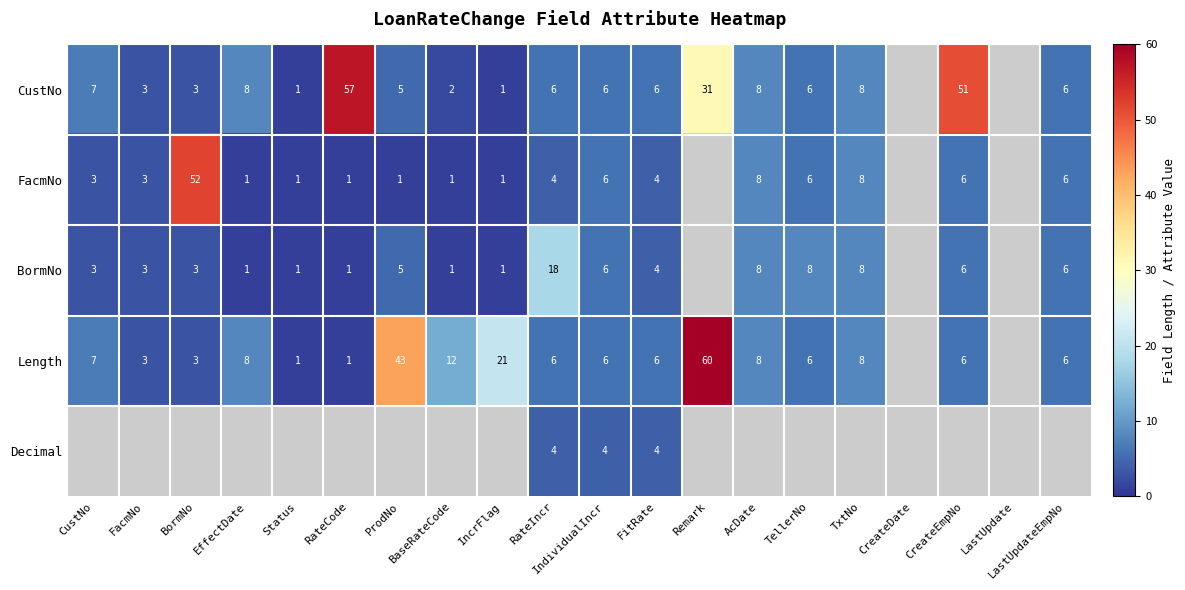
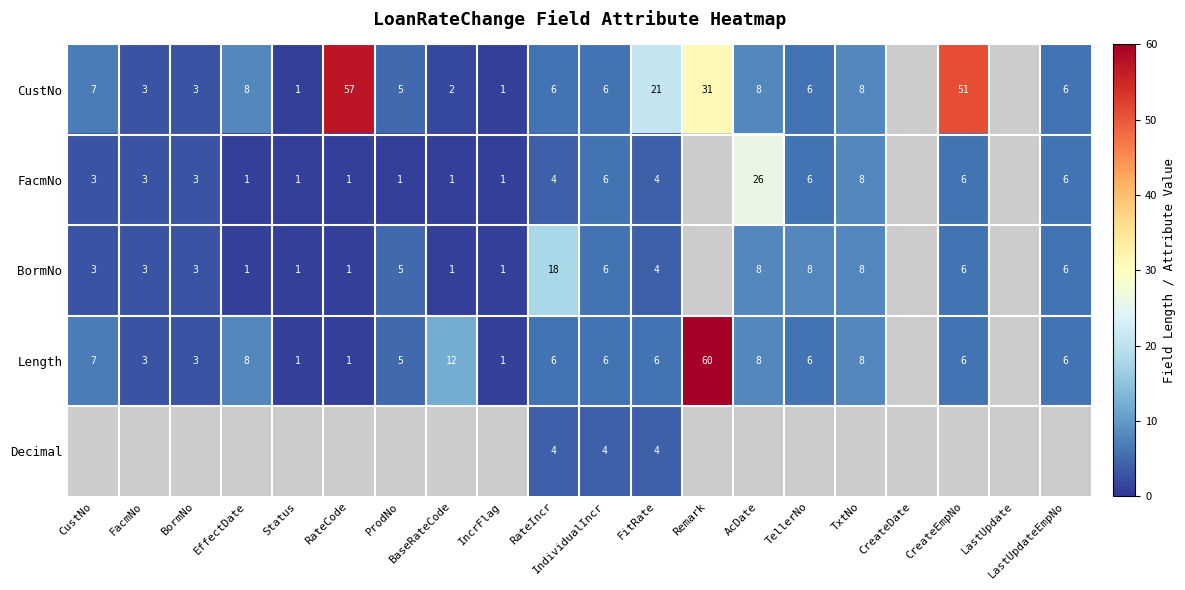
CustNo, FitRate: 6 -> 21
FacmNo, BormNo: 52 -> 3
FacmNo, AcDate: 8 -> 26
Length, ProdNo: 43 -> 5
Length, IncrFlag: 21 -> 1
